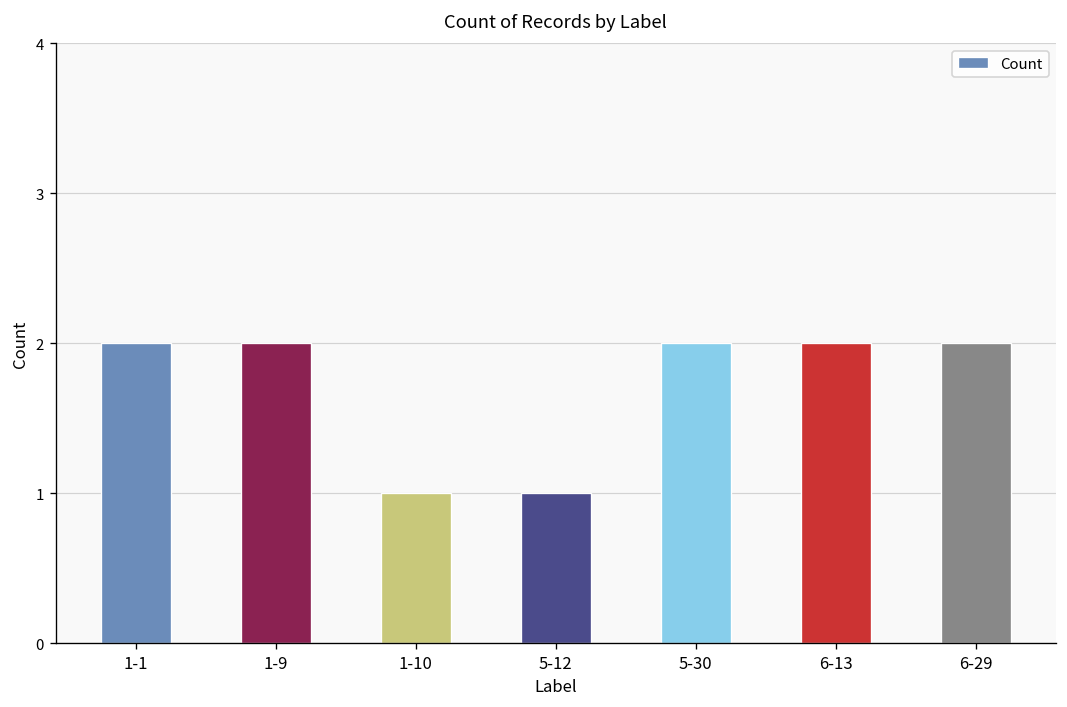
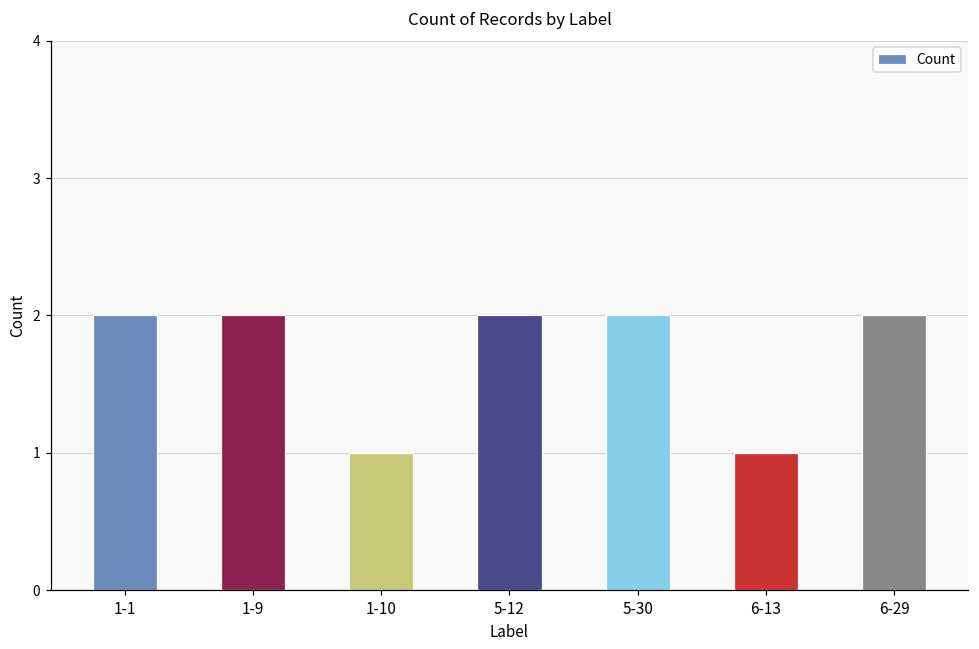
5-12: 1 -> 2
6-13: 2 -> 1
